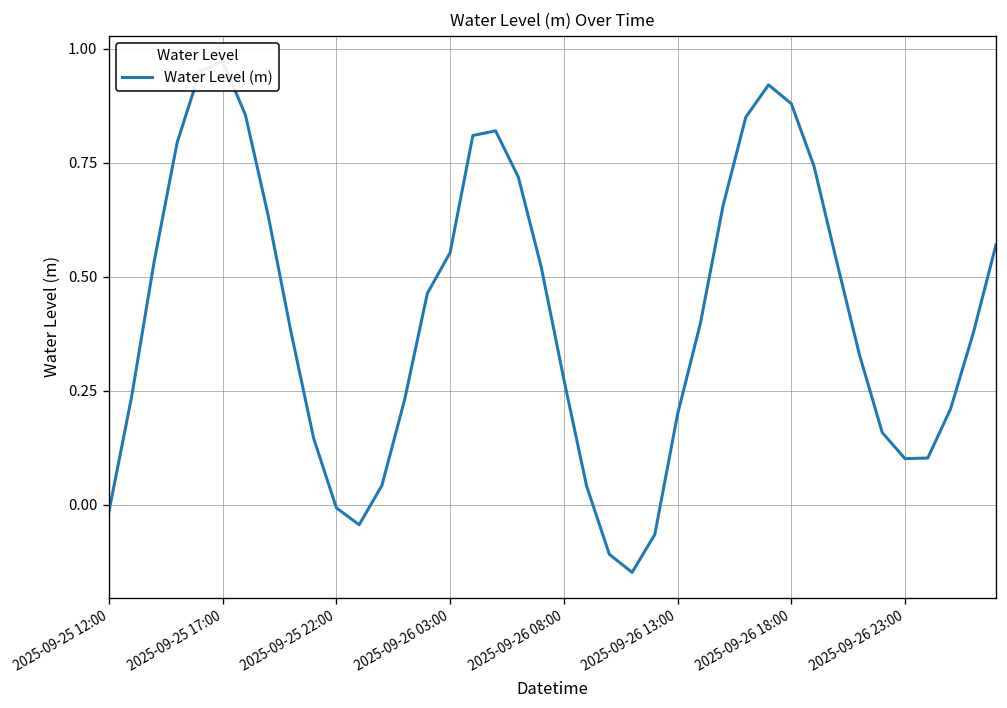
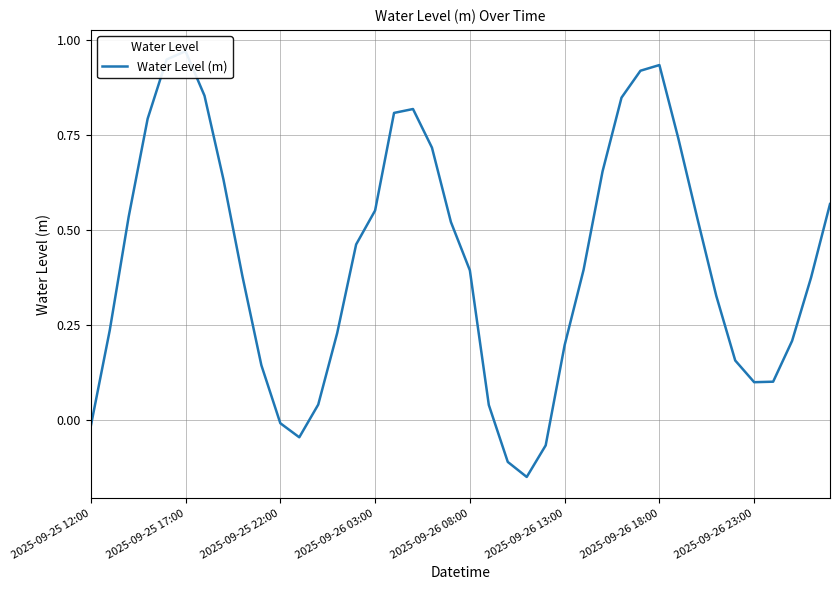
2025-09-26 08:00: 0.27 -> 0.40
2025-09-26 18:00: 0.88 -> 0.94
